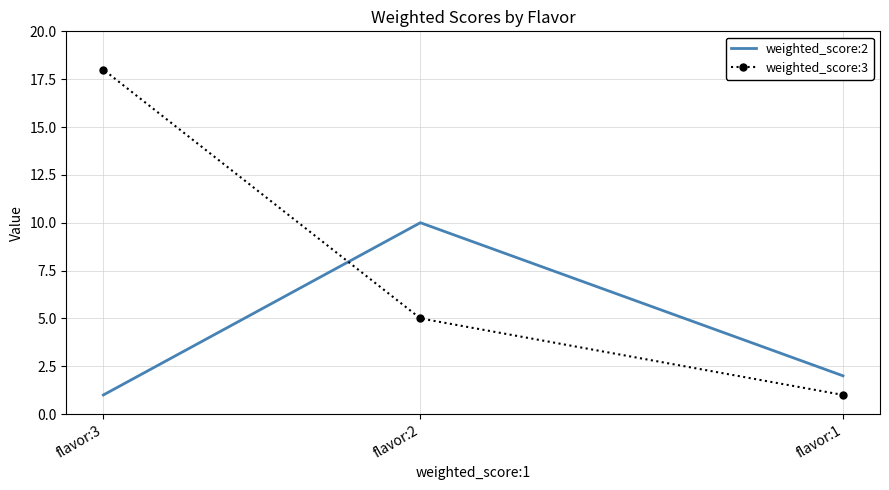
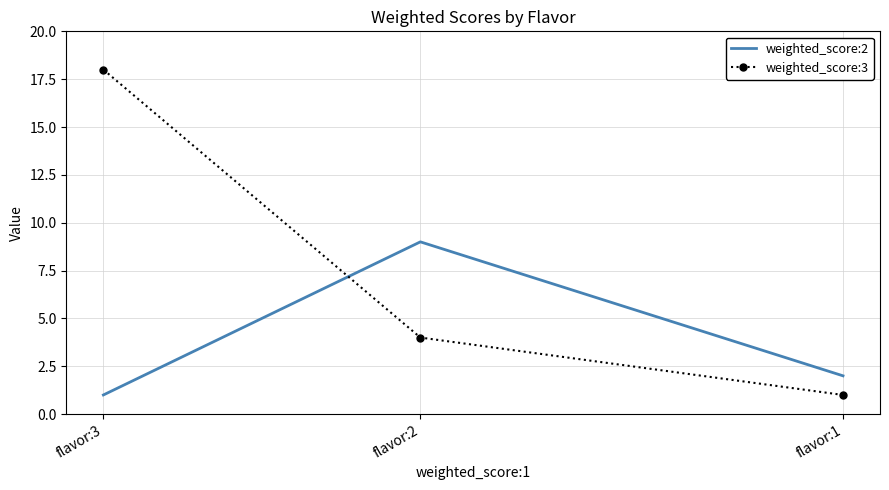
weighted_score:2, flavor:2: 10 -> 9
weighted_score:3, flavor:2: 5 -> 4
